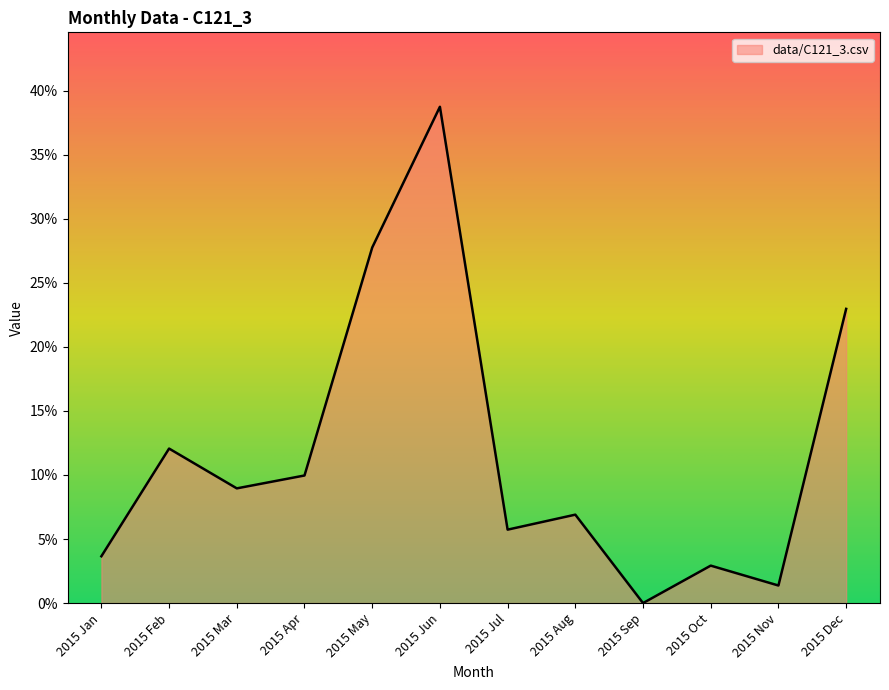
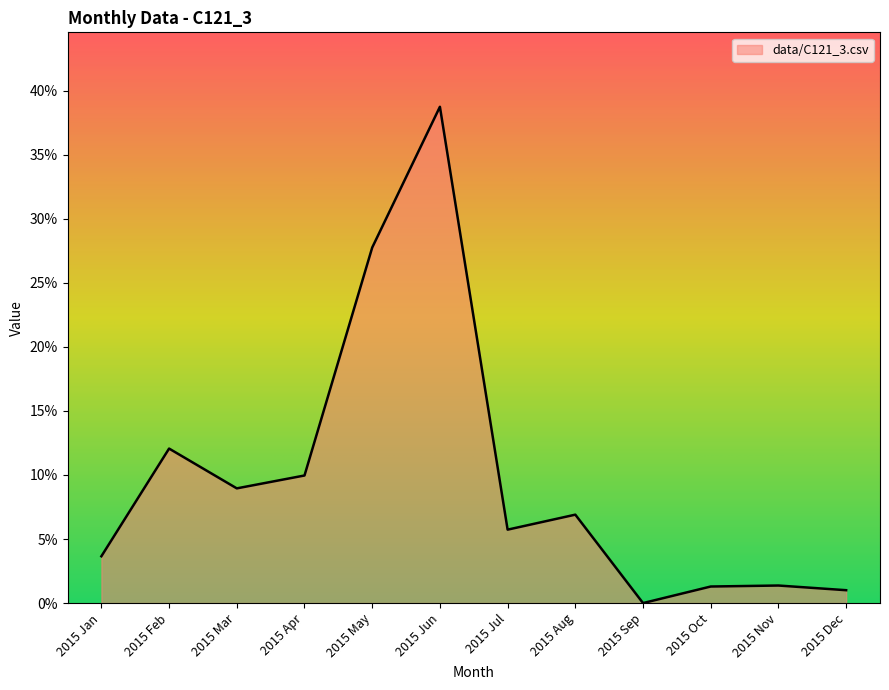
2015 Oct: 2.9% -> 1.3%
2015 Dec: 23.0% -> 1.0%
